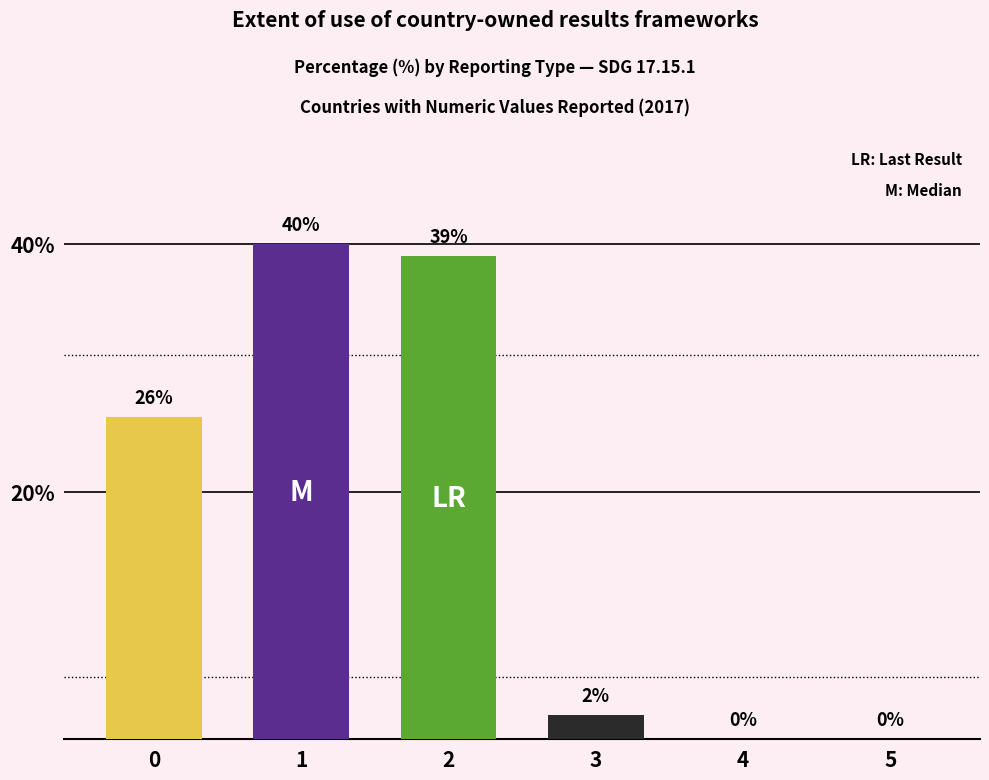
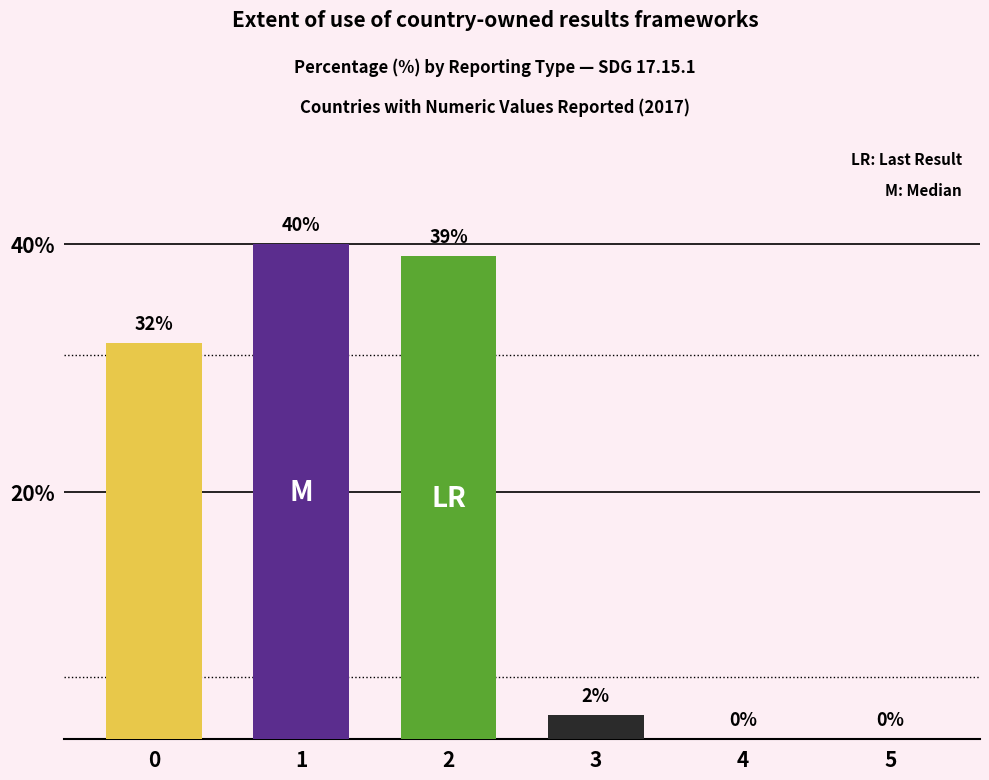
0: 26% -> 32%
